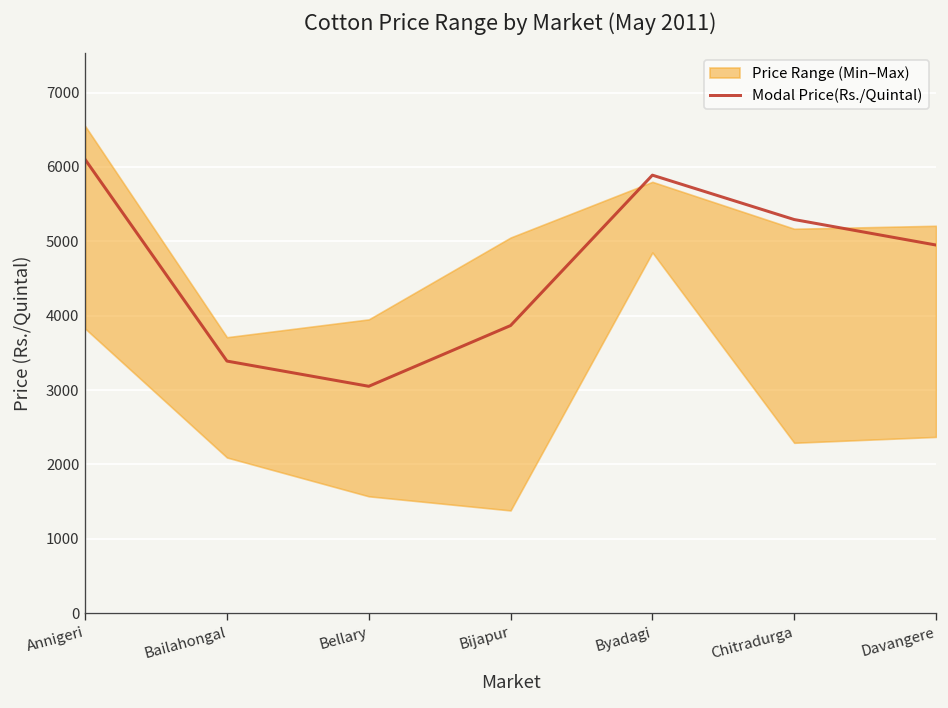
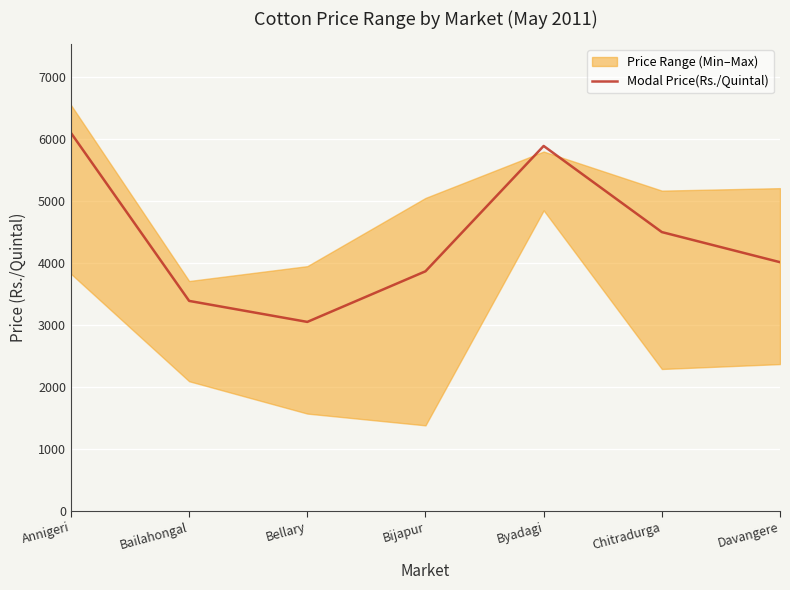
Modal Price(Rs./Quintal), Chitradurga: 5300 -> 4500
Modal Price(Rs./Quintal), Davangere: 5000 -> 4000
